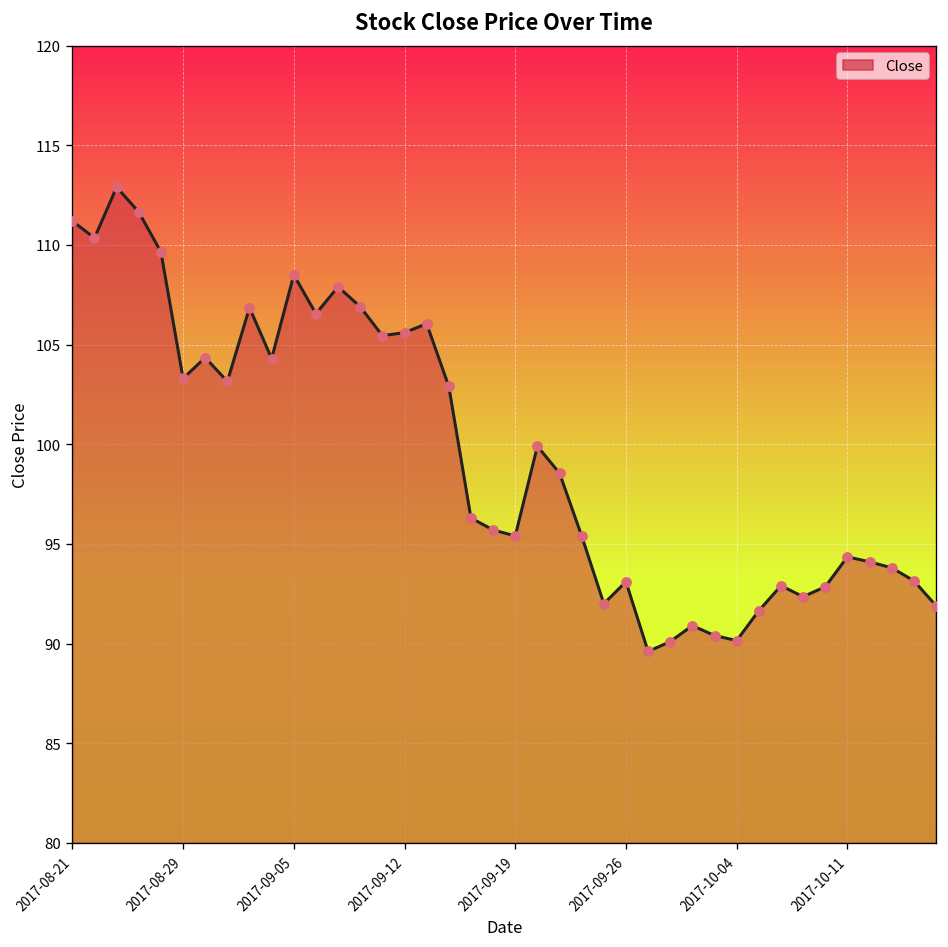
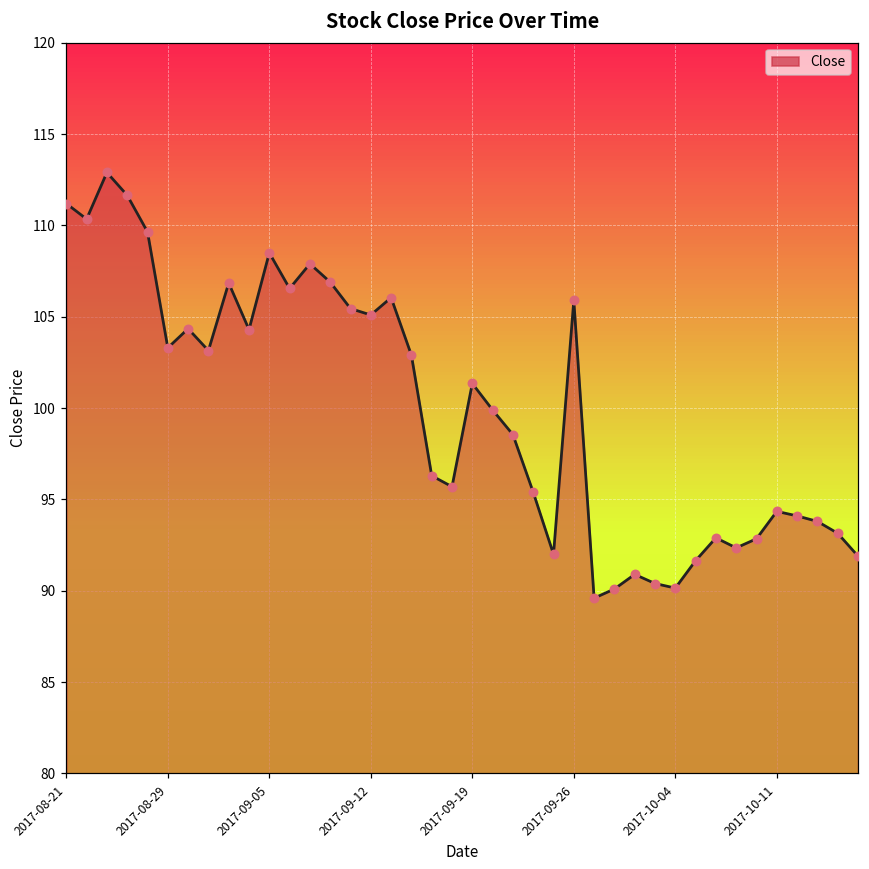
2017-09-12: 105.6 -> 105.1
2017-09-19: 95.4 -> 101.4
2017-09-26: 93.1 -> 105.9
